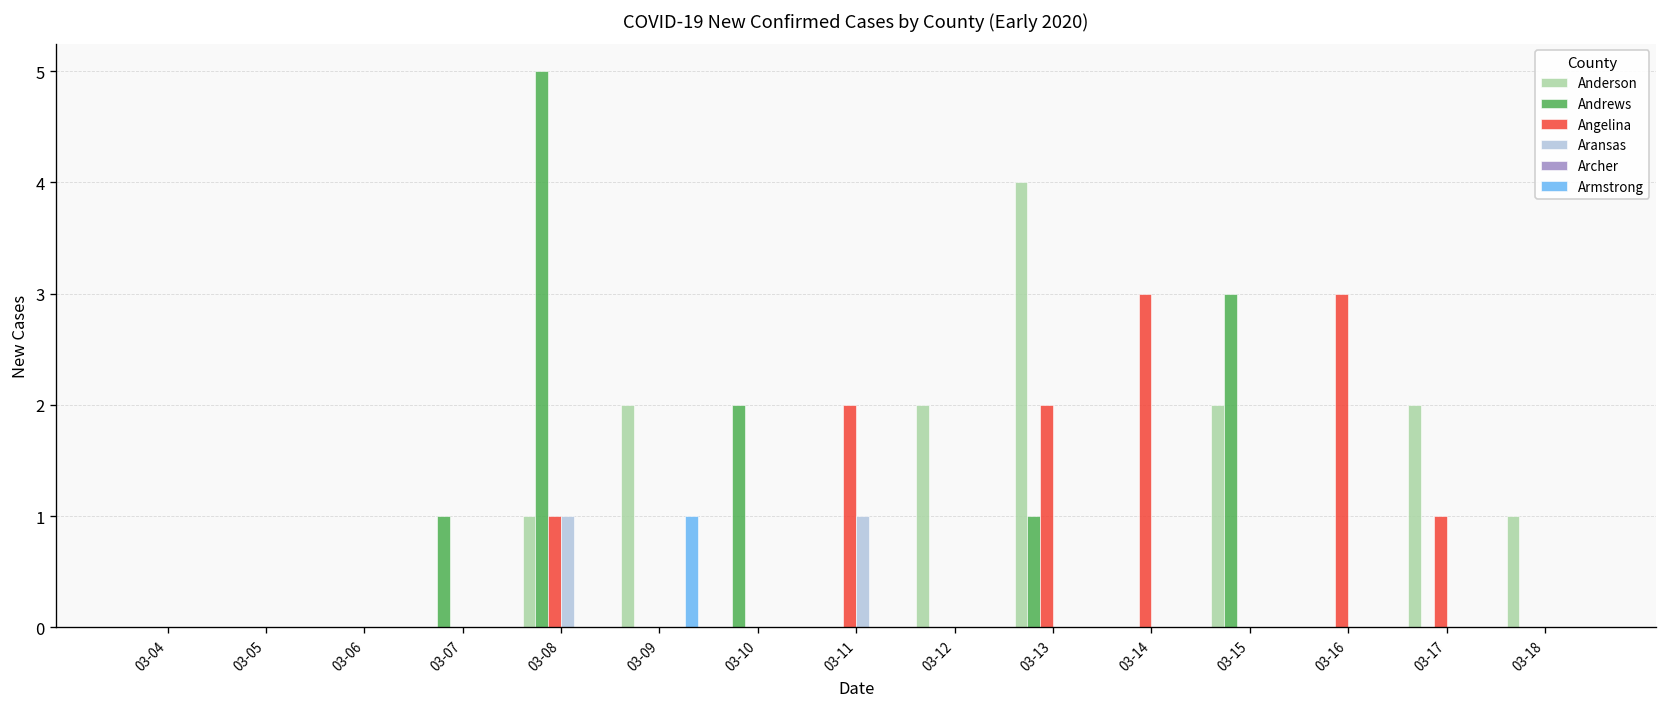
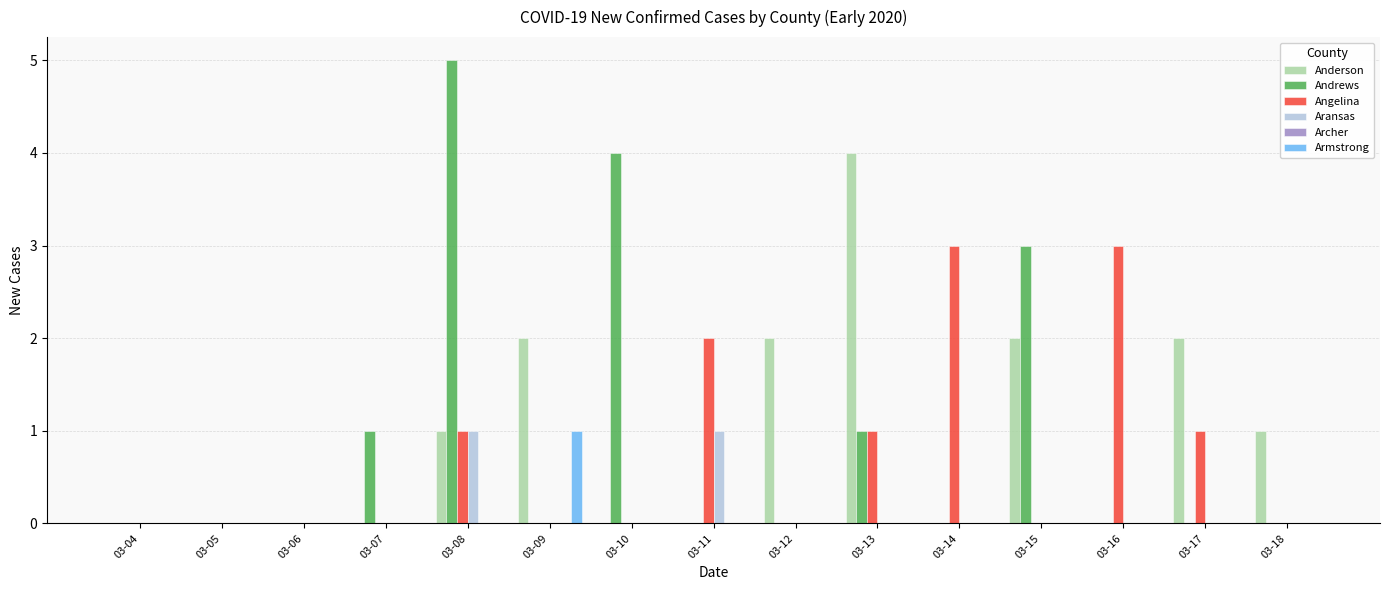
Andrews, 03-10: 2 -> 4
Angelina, 03-13: 2 -> 1
